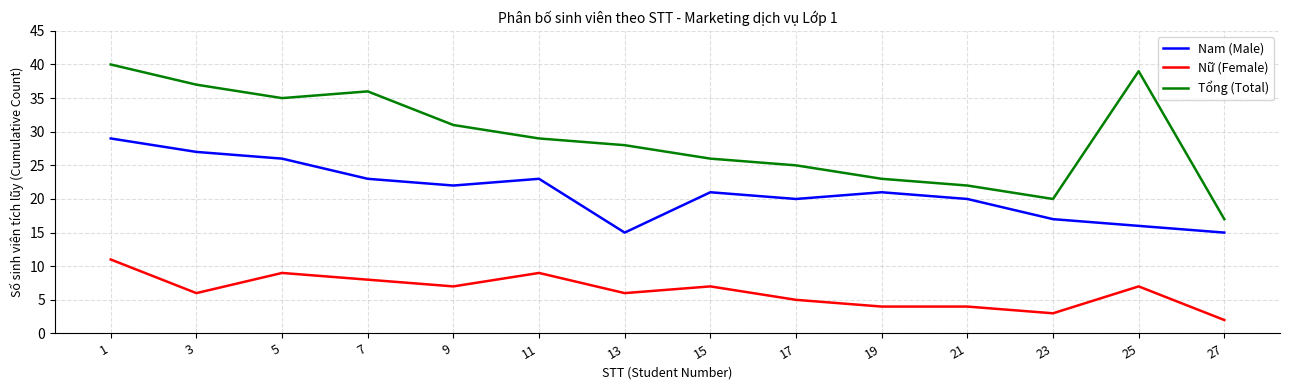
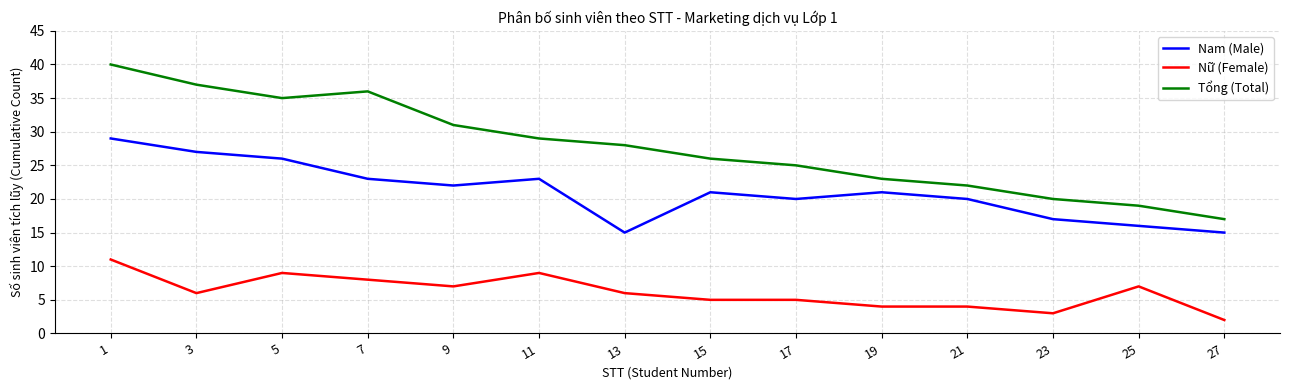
Nữ (Female), 15: 7 -> 5
Tổng (Total), 25: 39 -> 19
